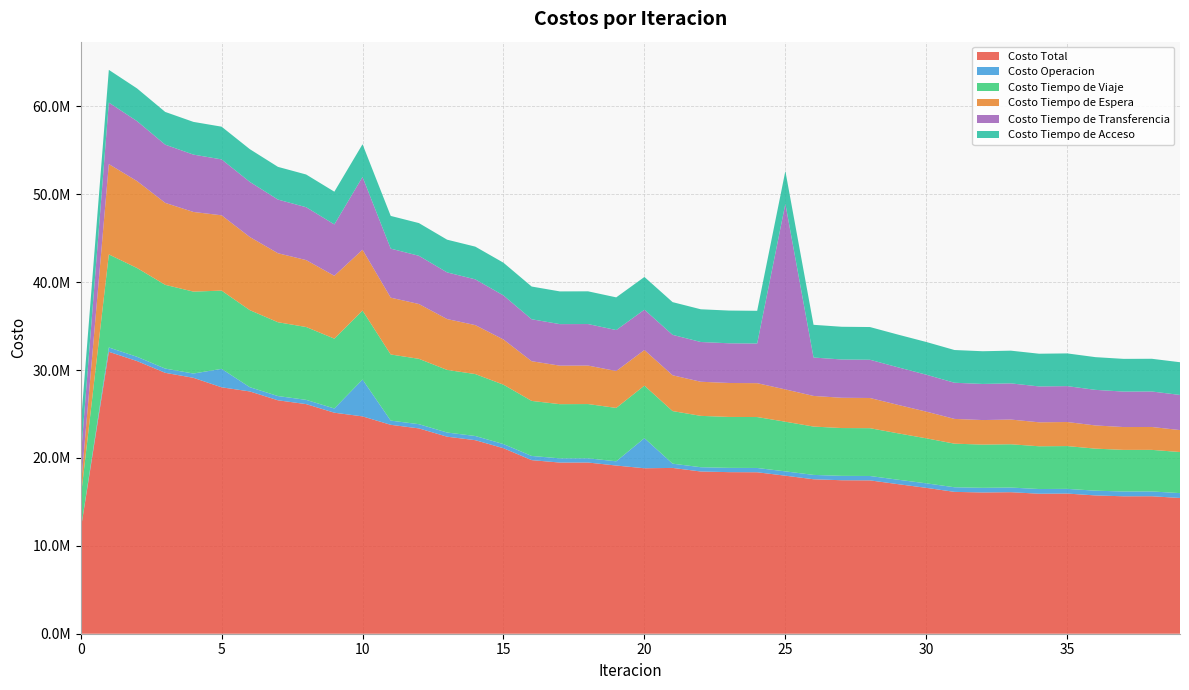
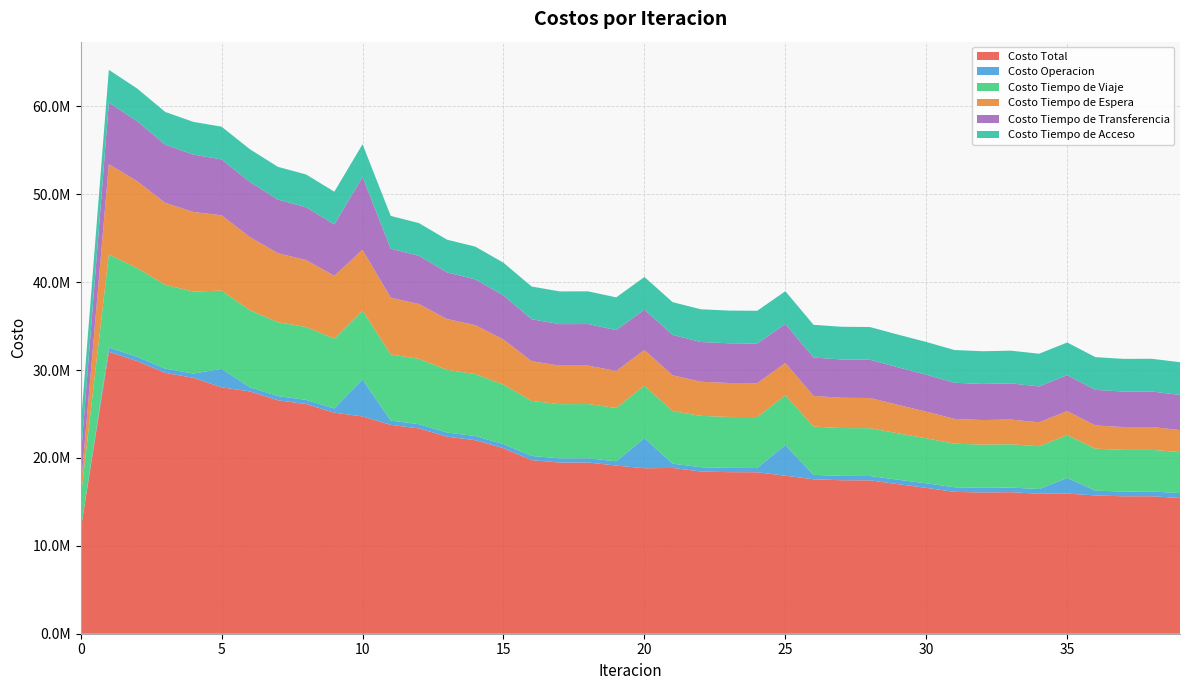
Costo Operacion, 25: 0 -> 4000000
Costo Tiempo de Transferencia, 25: 21000000 -> 4000000
Costo Operacion, 35: 1000000 -> 2000000
